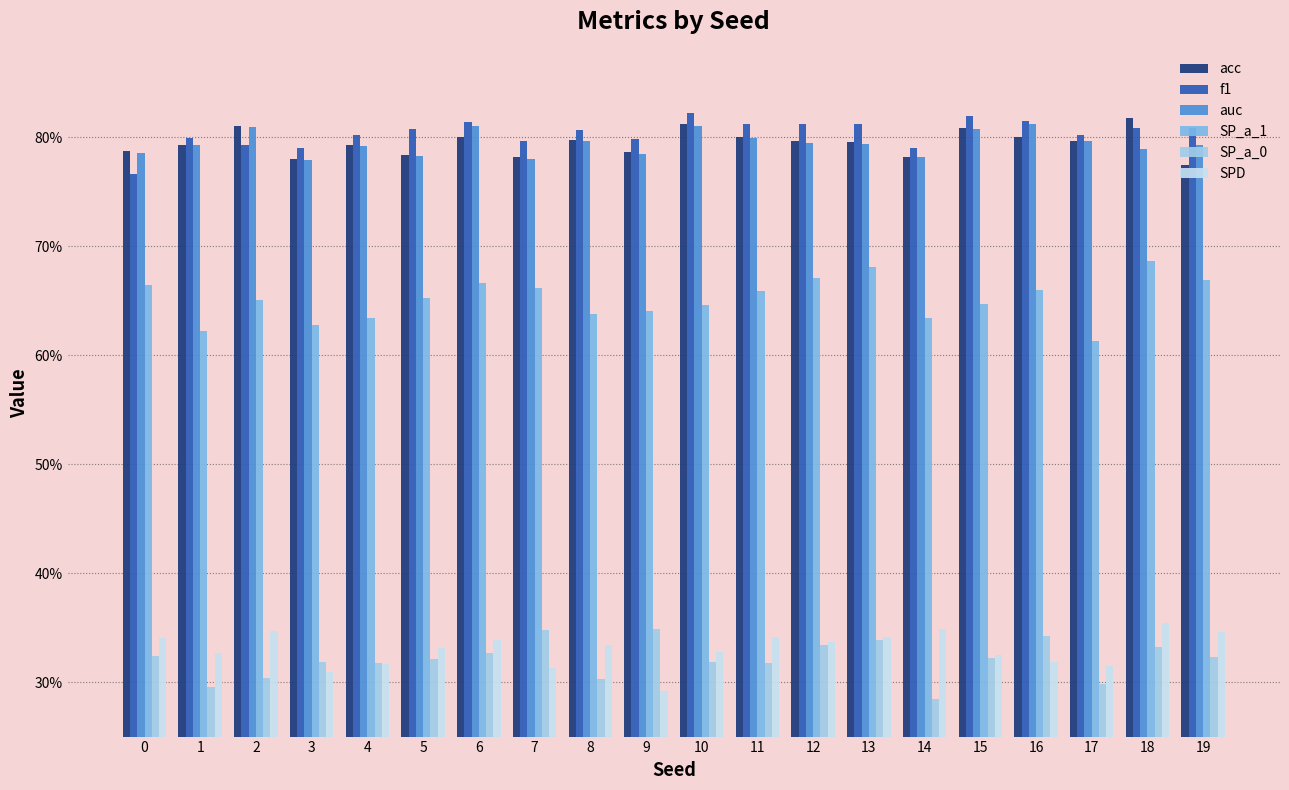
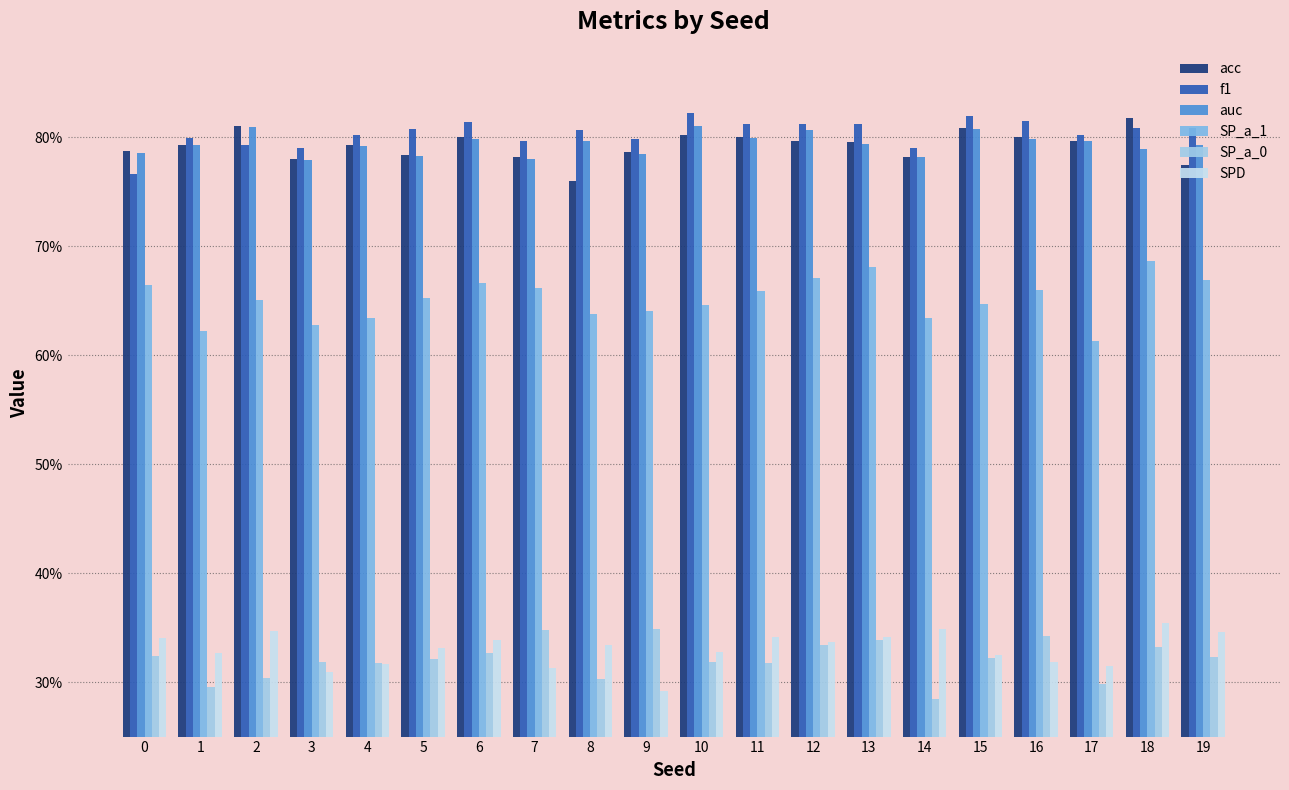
auc, 6: 81.0% -> 79.8%
acc, 8: 79.7% -> 76.0%
acc, 10: 81.2% -> 80.1%
auc, 12: 79.5% -> 80.7%
auc, 16: 81.2% -> 79.8%
